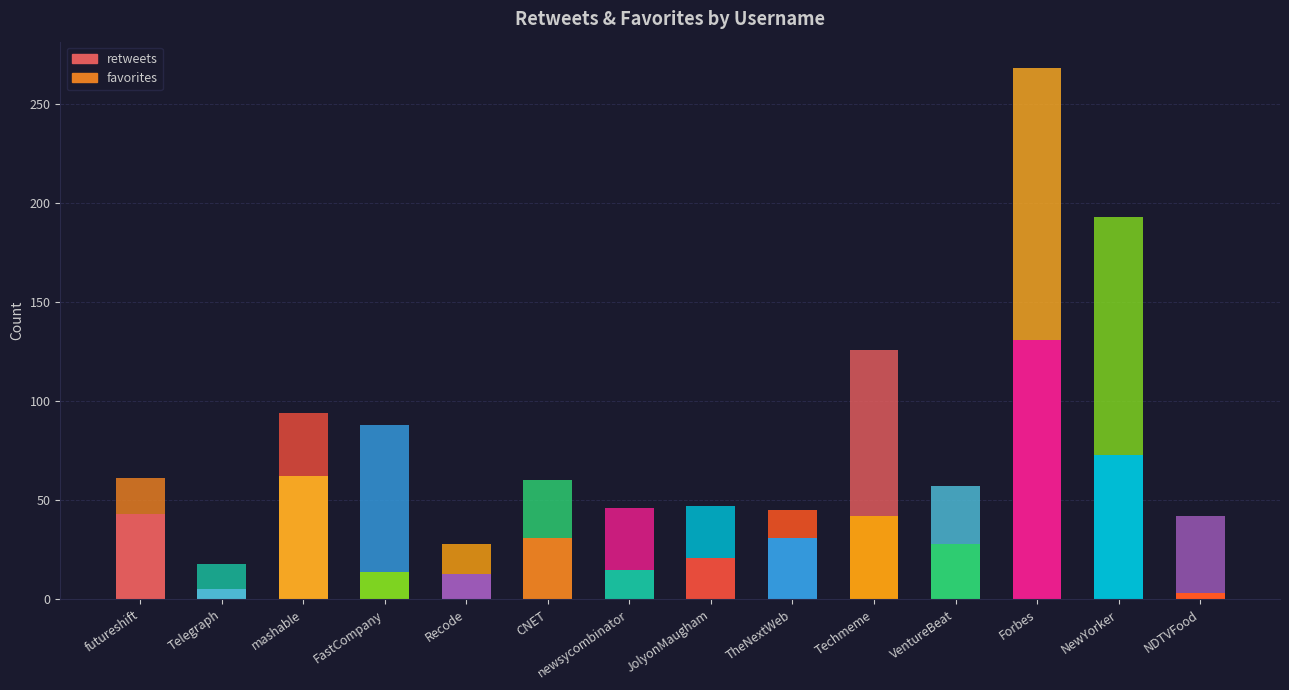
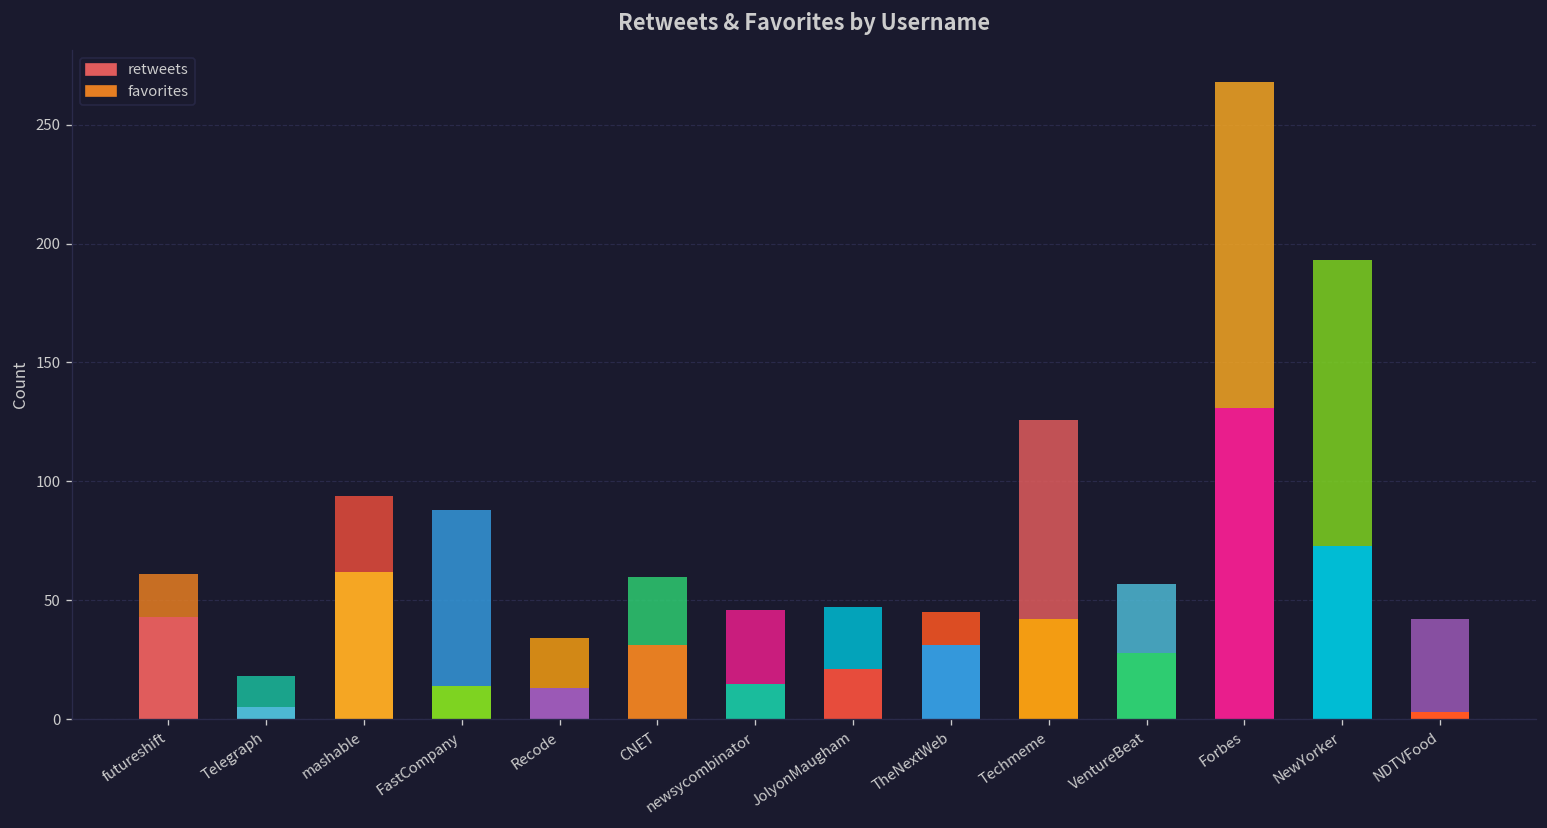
favorites, Recode: 15 -> 21
